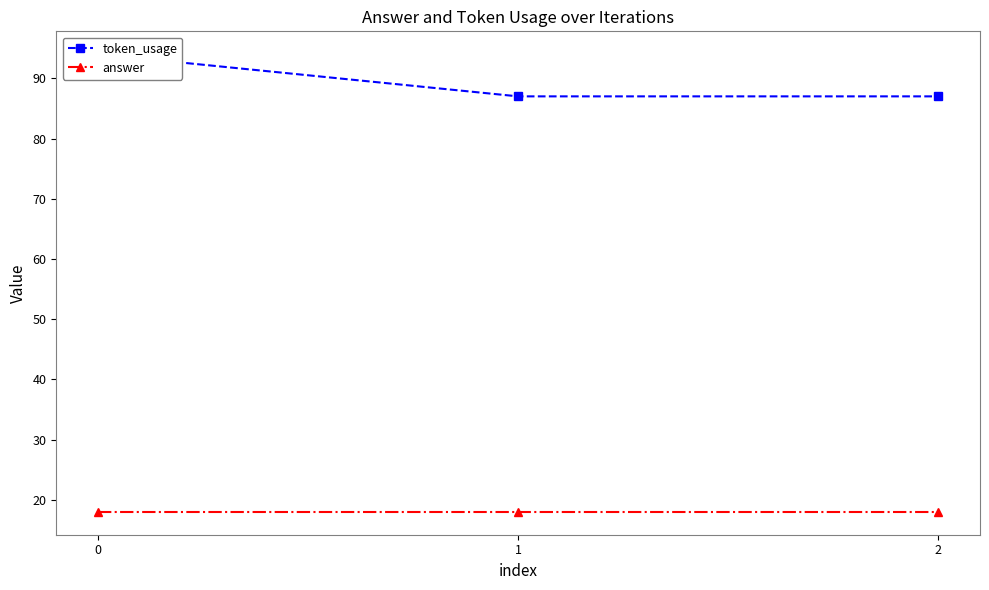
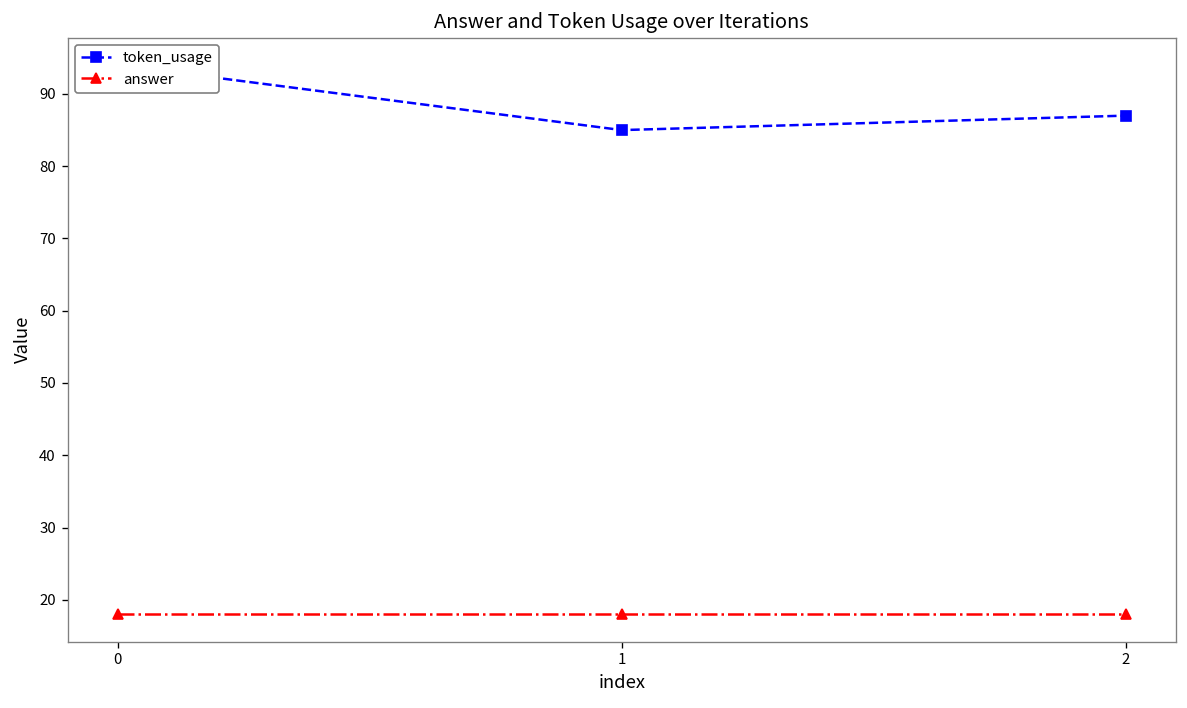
token_usage, 1: 87 -> 85
